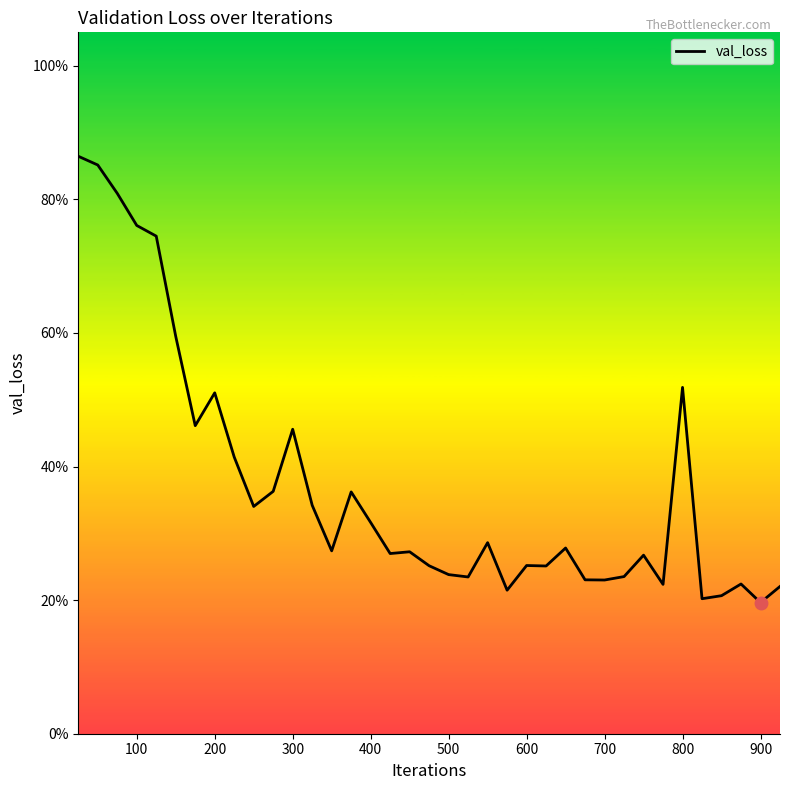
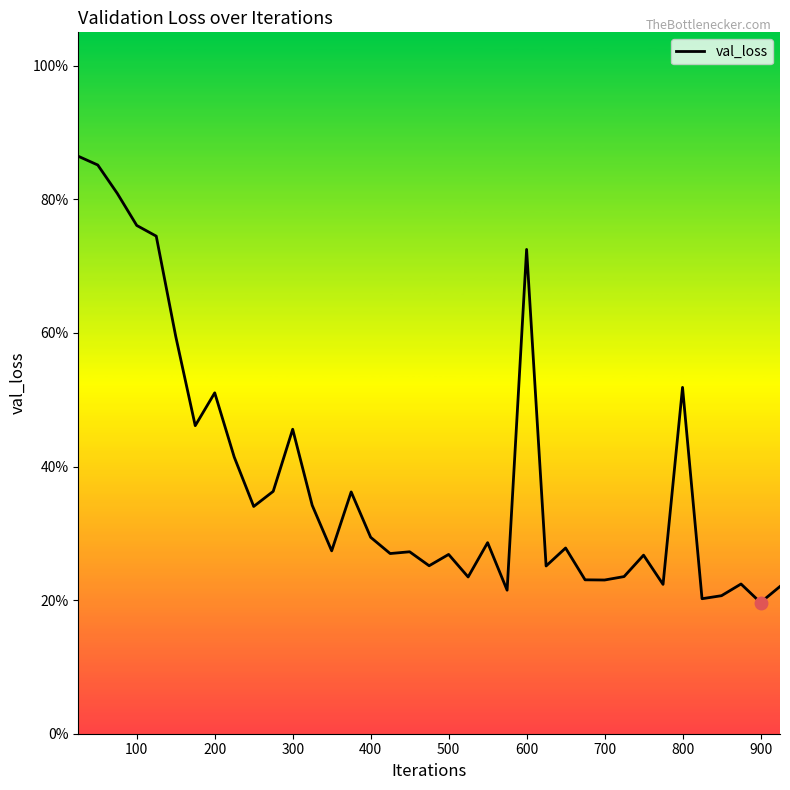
val_loss, 400: 32% -> 29%
val_loss, 500: 24% -> 27%
val_loss, 600: 25% -> 72%
